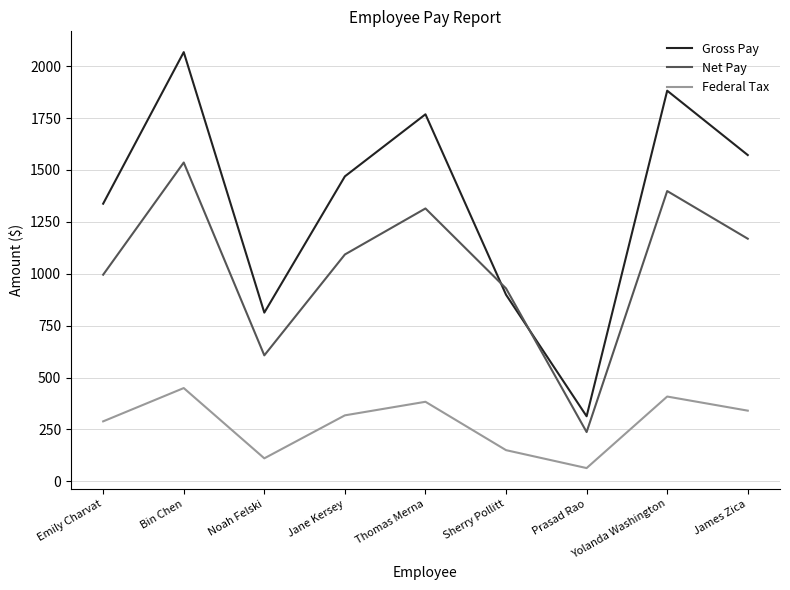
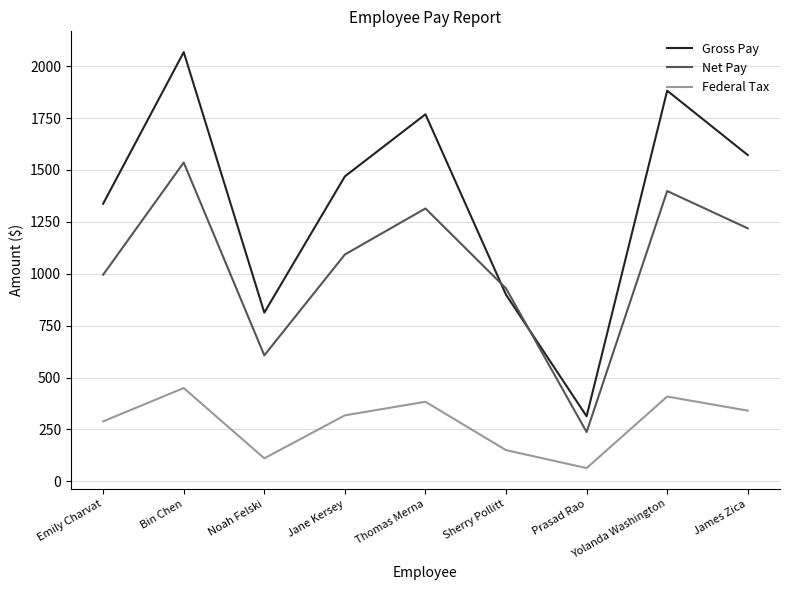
Net Pay, James Zica: 1170 -> 1220
